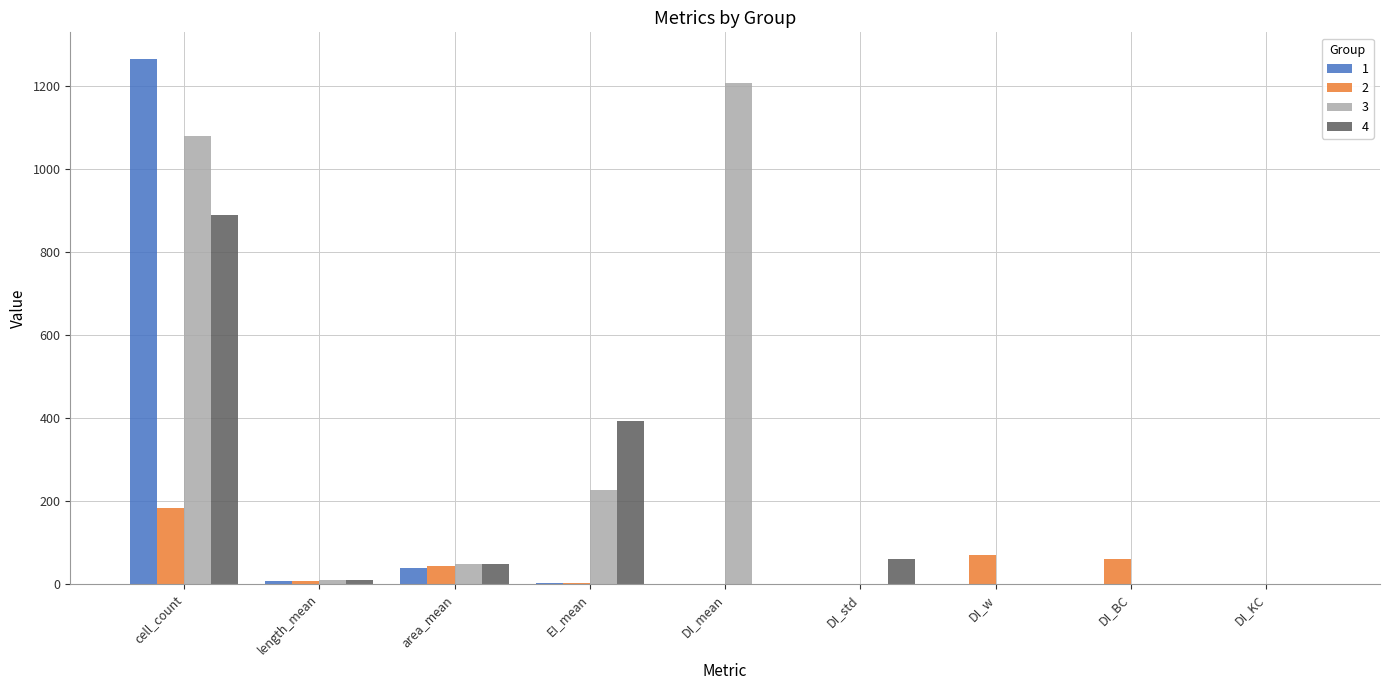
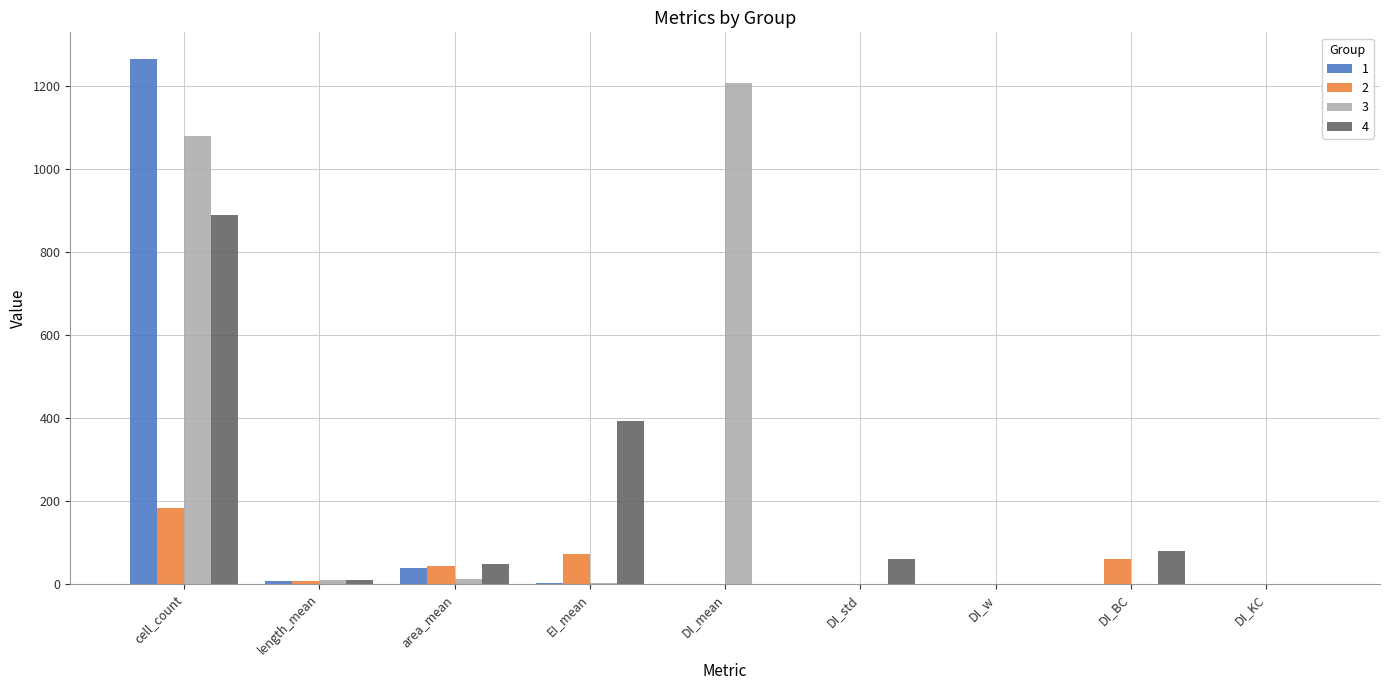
3, area_mean: 50 -> 10
2, EI_mean: 0 -> 70
3, EI_mean: 230 -> 0
2, DI_w: 70 -> 0
4, DI_BC: 0 -> 80
